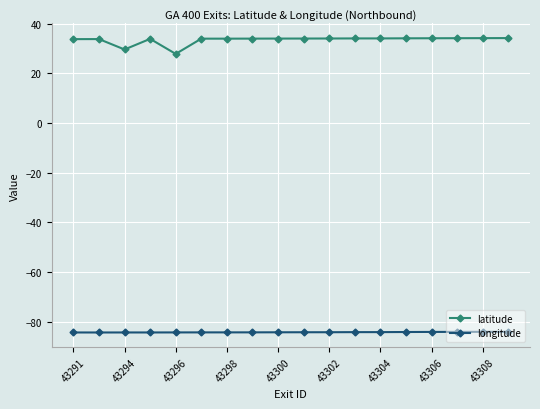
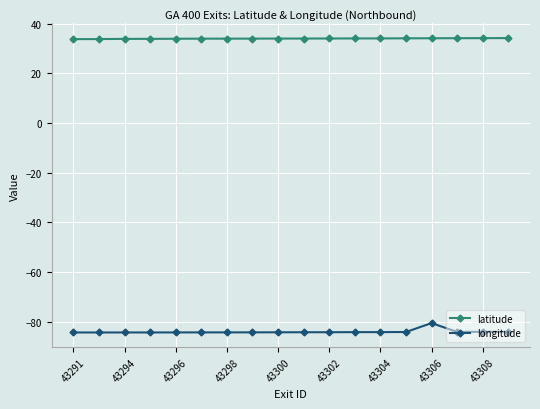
latitude, 43294: 30 -> 34
latitude, 43296: 28 -> 34
longitude, 43306: -84 -> -81
